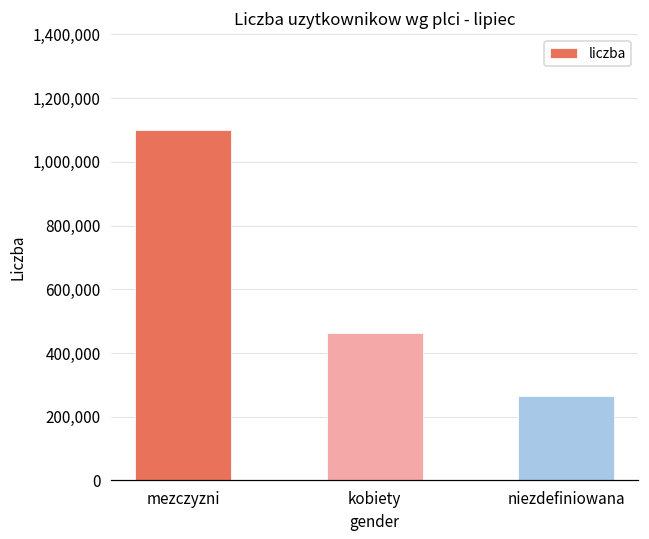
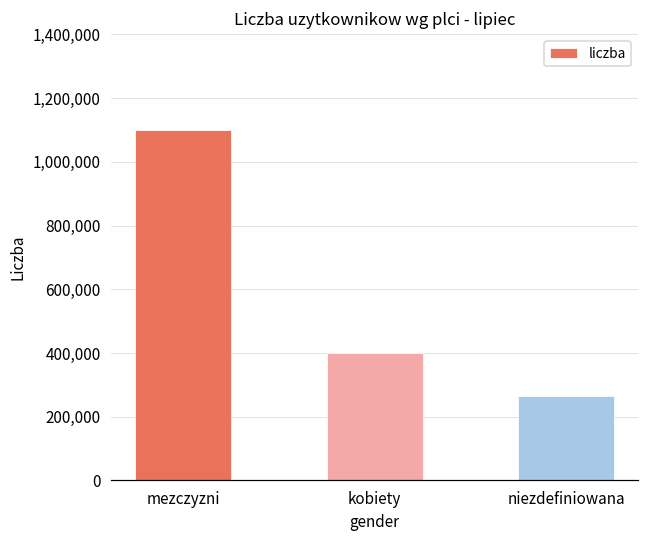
kobiety: 460,000 -> 400,000
